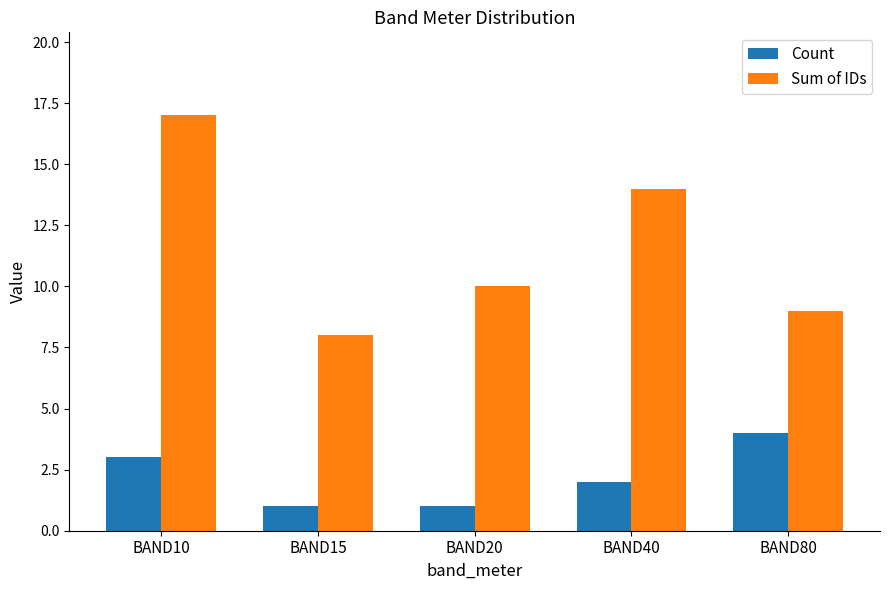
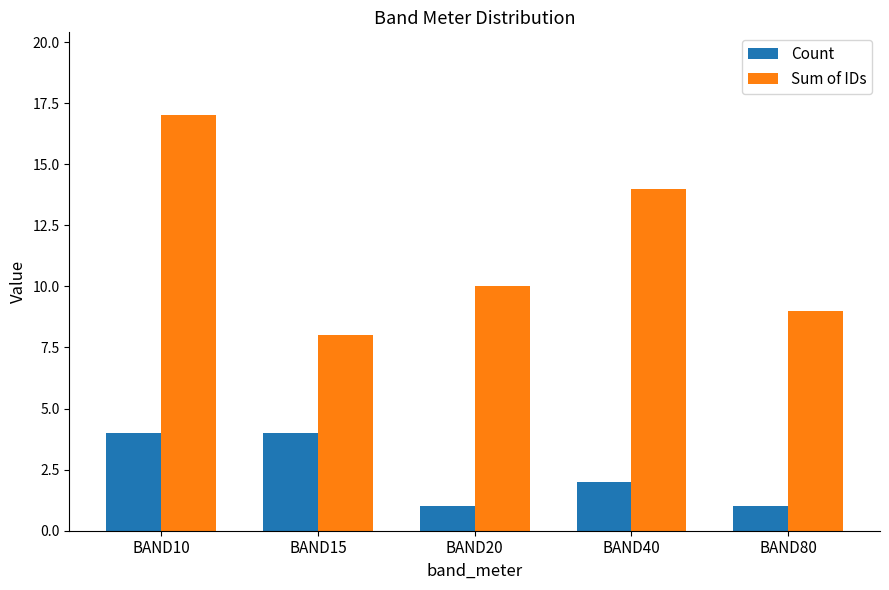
Count, BAND10: 3 -> 4
Count, BAND15: 1 -> 4
Count, BAND80: 4 -> 1
